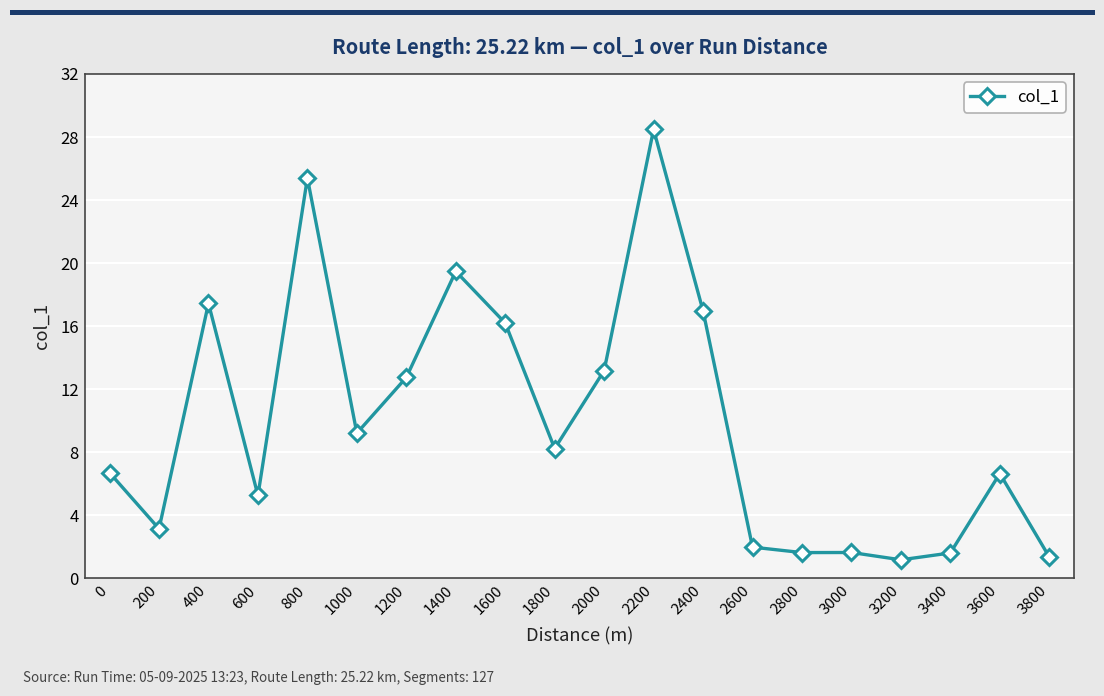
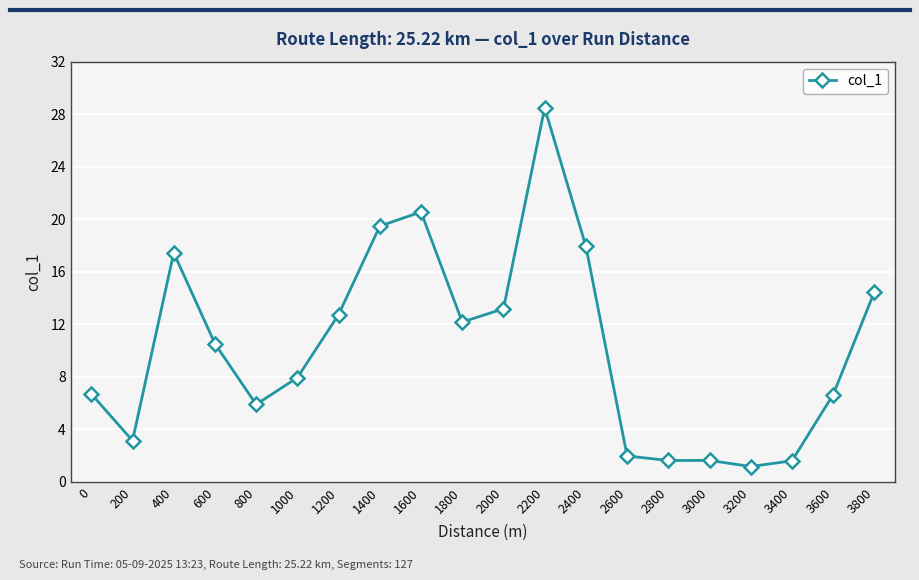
600: 5.2 -> 10.5
800: 25.4 -> 5.9
1000: 9.2 -> 7.9
1600: 16.2 -> 20.6
1800: 8.2 -> 12.2
2400: 17.0 -> 17.9
3800: 1.3 -> 14.5
